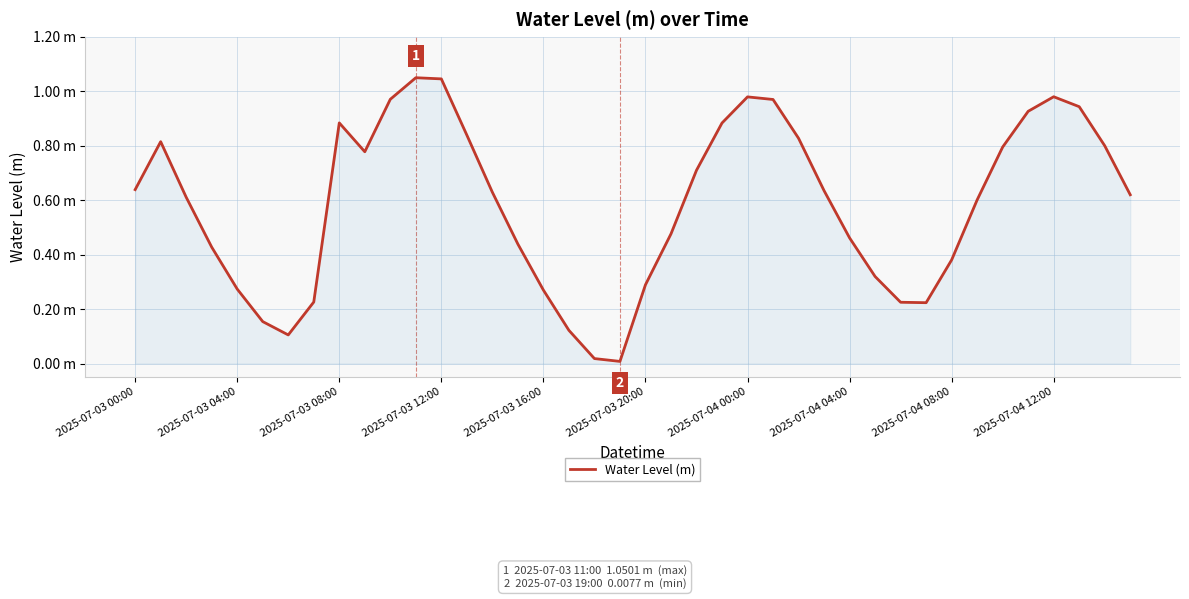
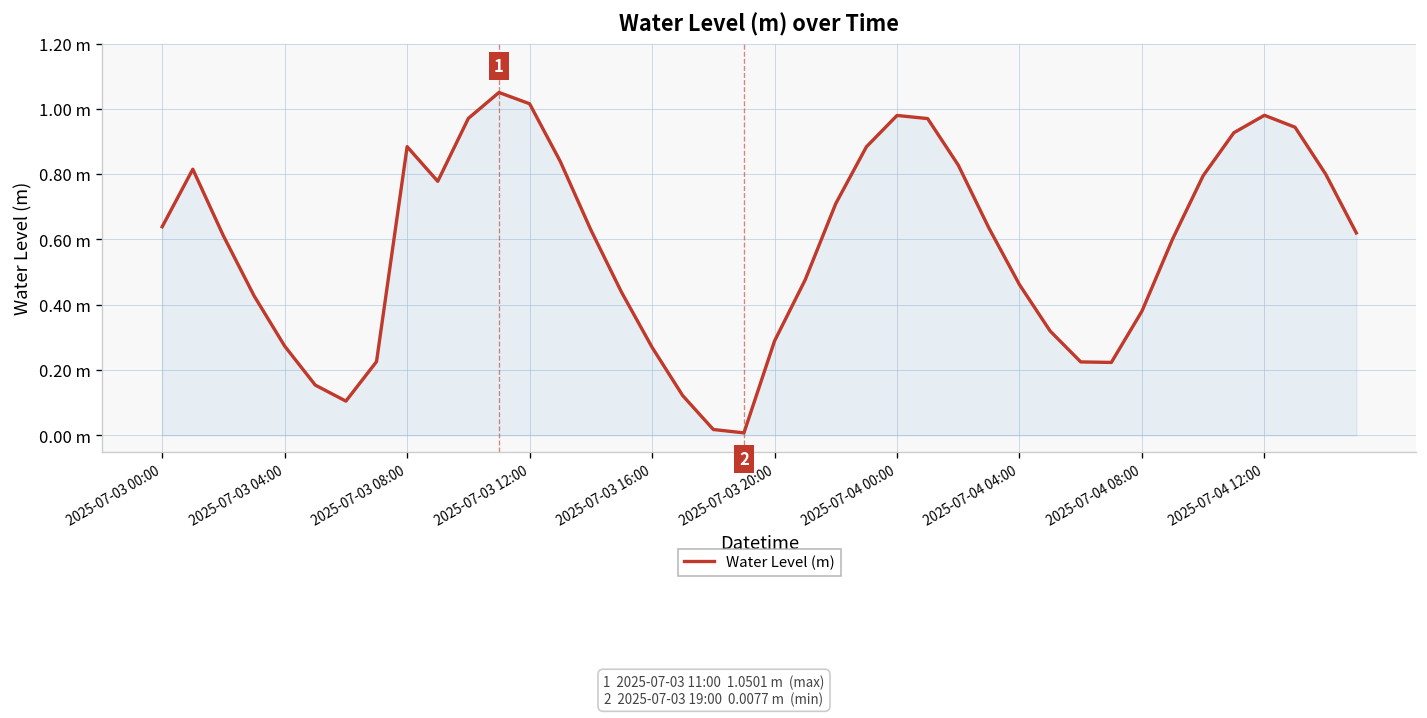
2025-07-03 12:00: 1.05 m -> 1.02 m
